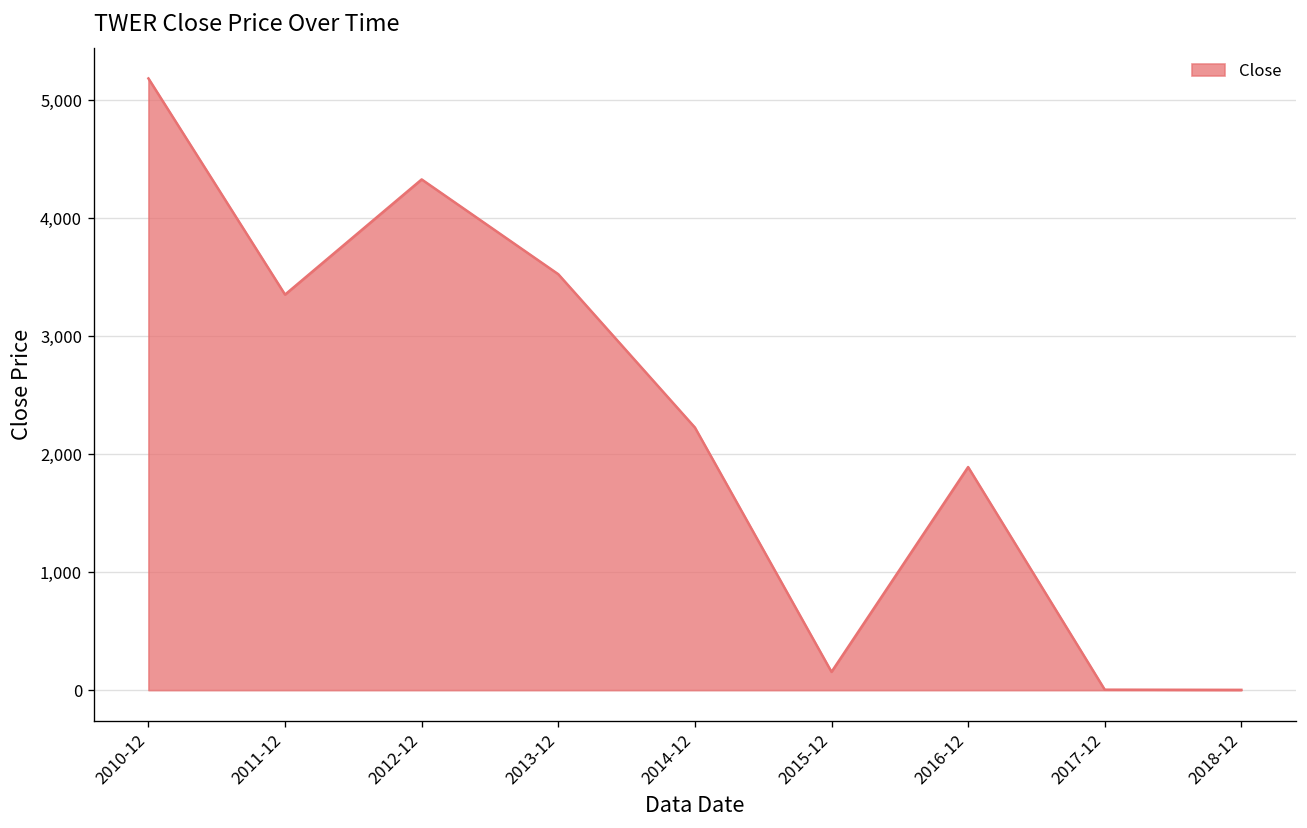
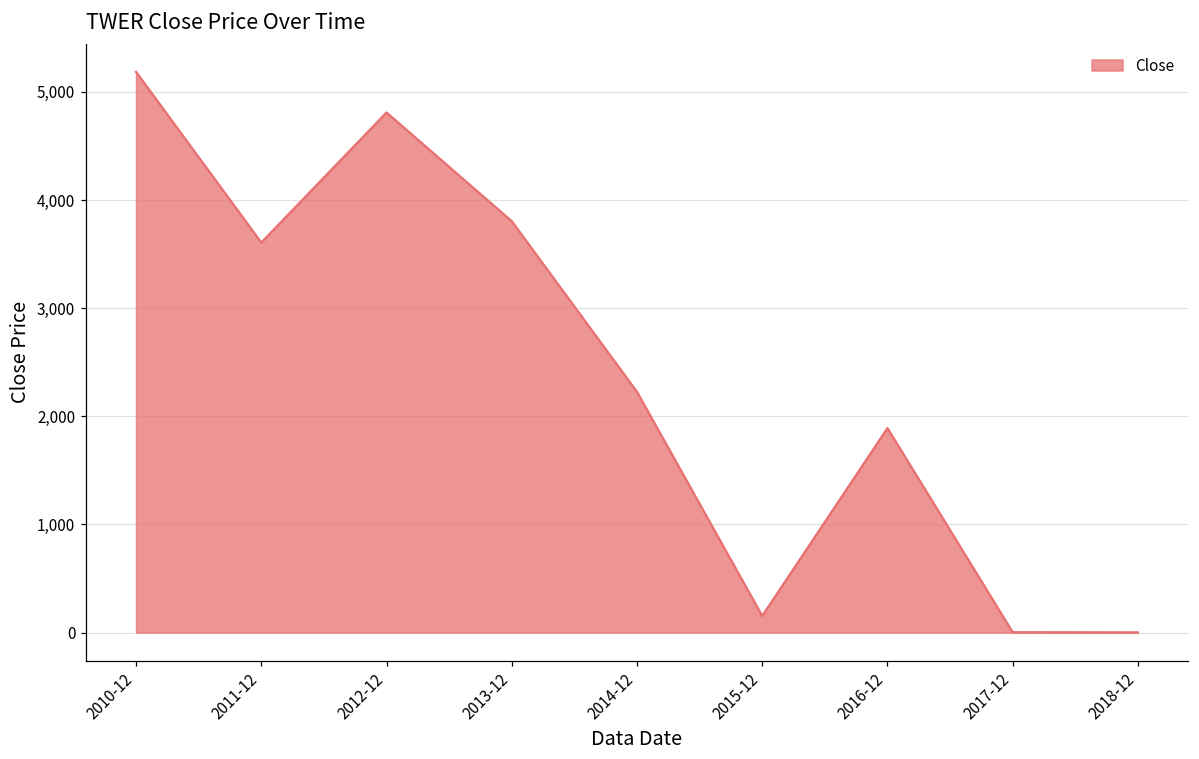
2011-12: 3,400 -> 3,600
2012-12: 4,300 -> 4,800
2013-12: 3,500 -> 3,800
